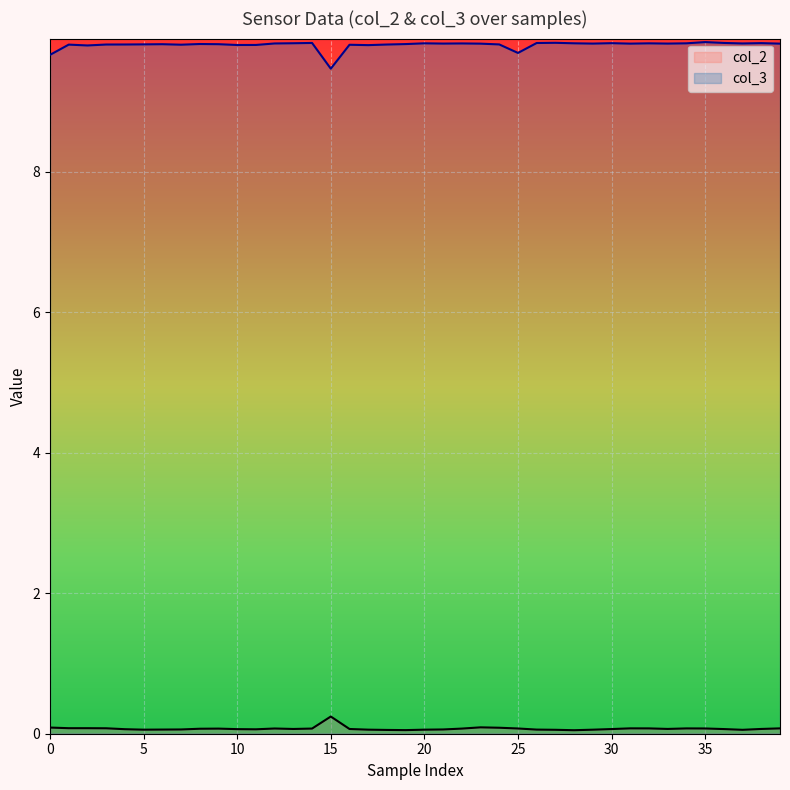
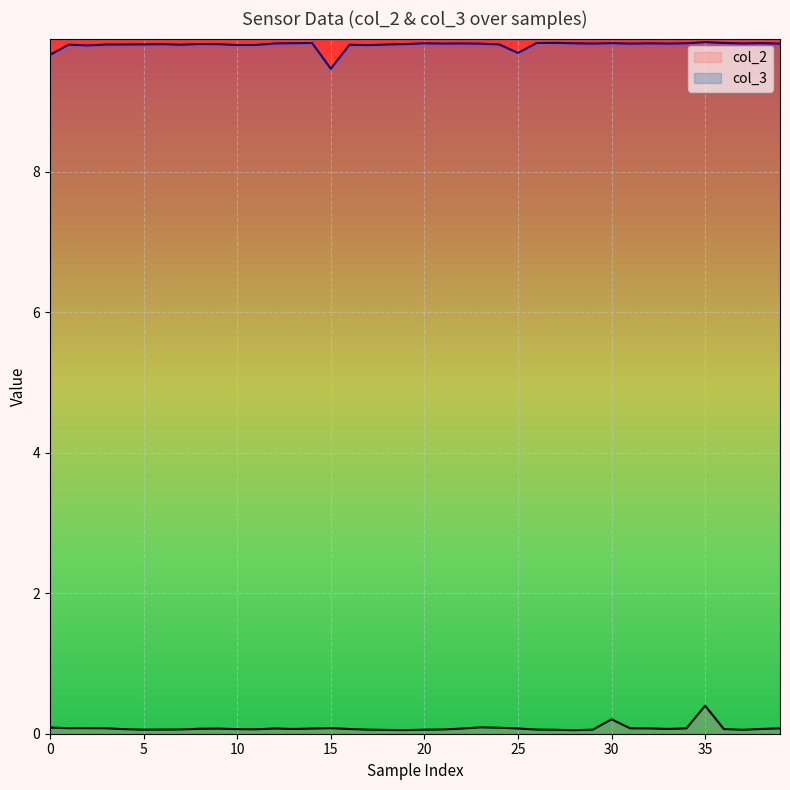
col_2, 15: 0.2 -> 0.1
col_2, 30: 0.1 -> 0.2
col_2, 35: 0.1 -> 0.4
